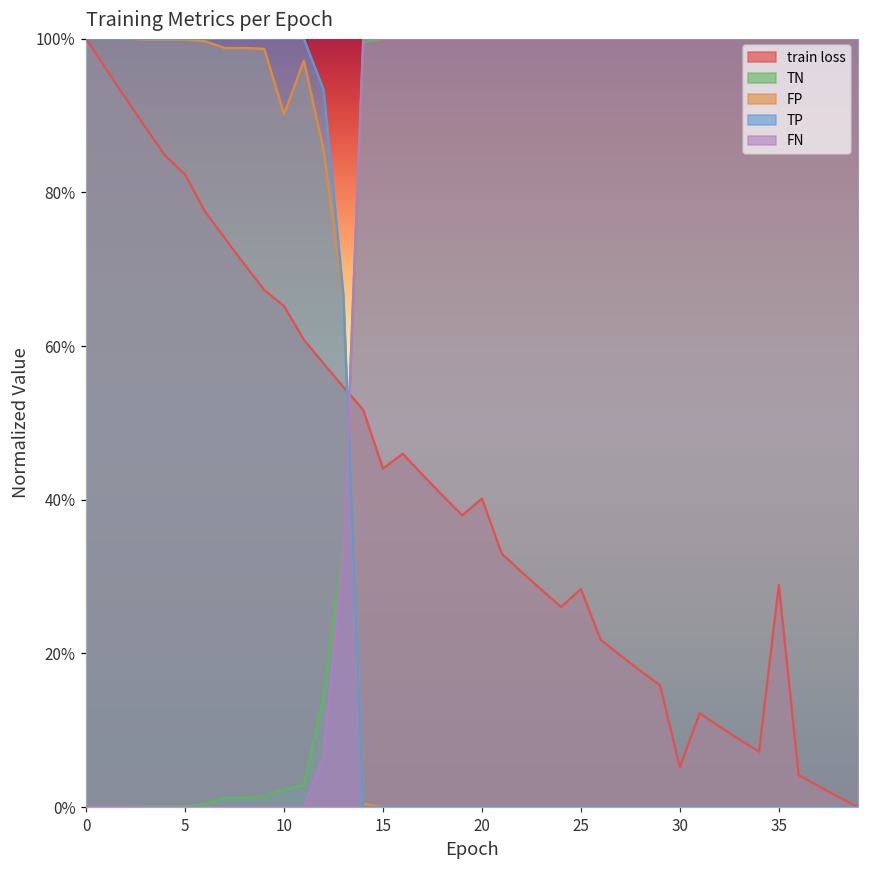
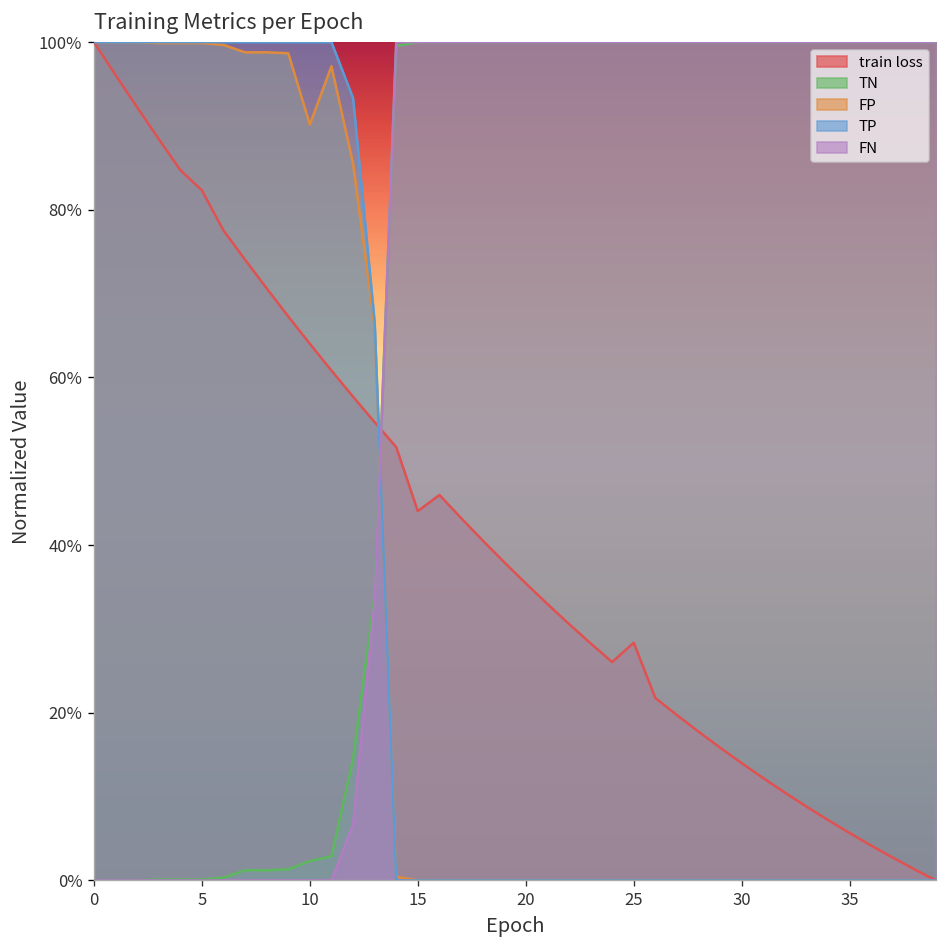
train loss, 10: 65% -> 64%
train loss, 20: 40% -> 35%
train loss, 30: 5% -> 14%
train loss, 35: 29% -> 6%
